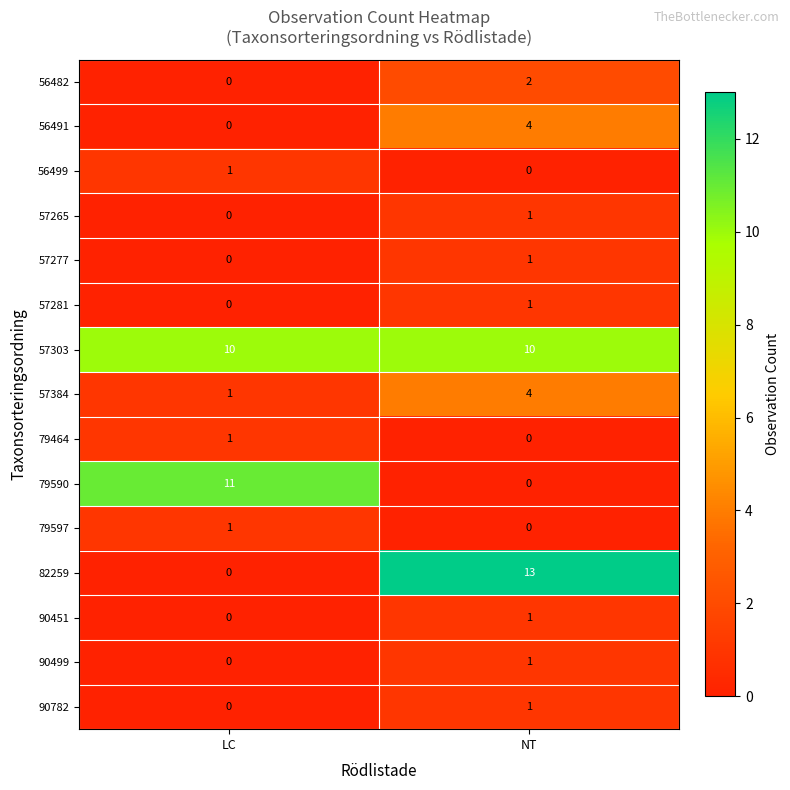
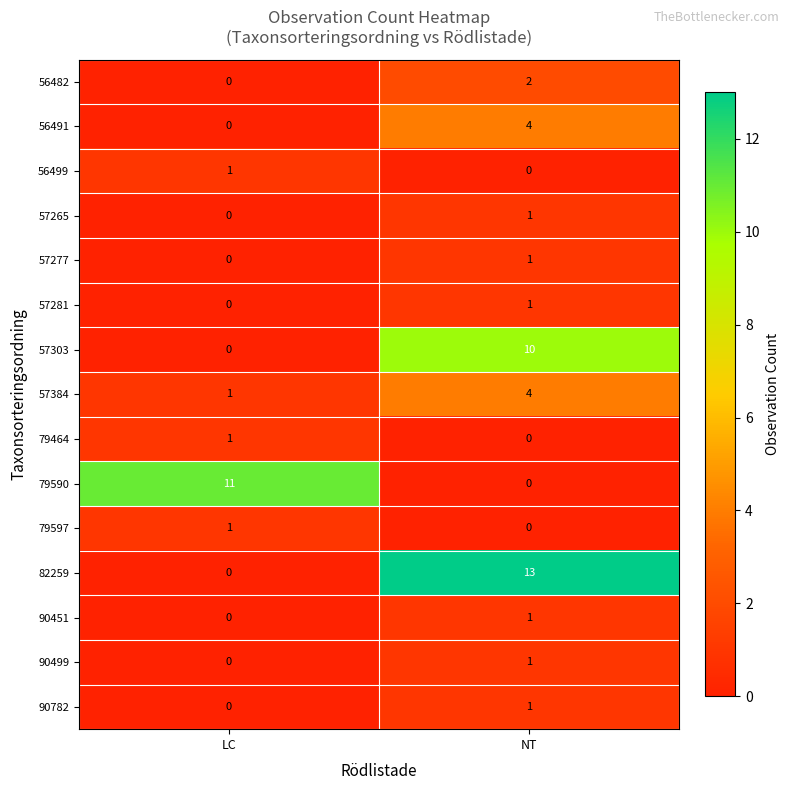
57303, LC: 10 -> 0
